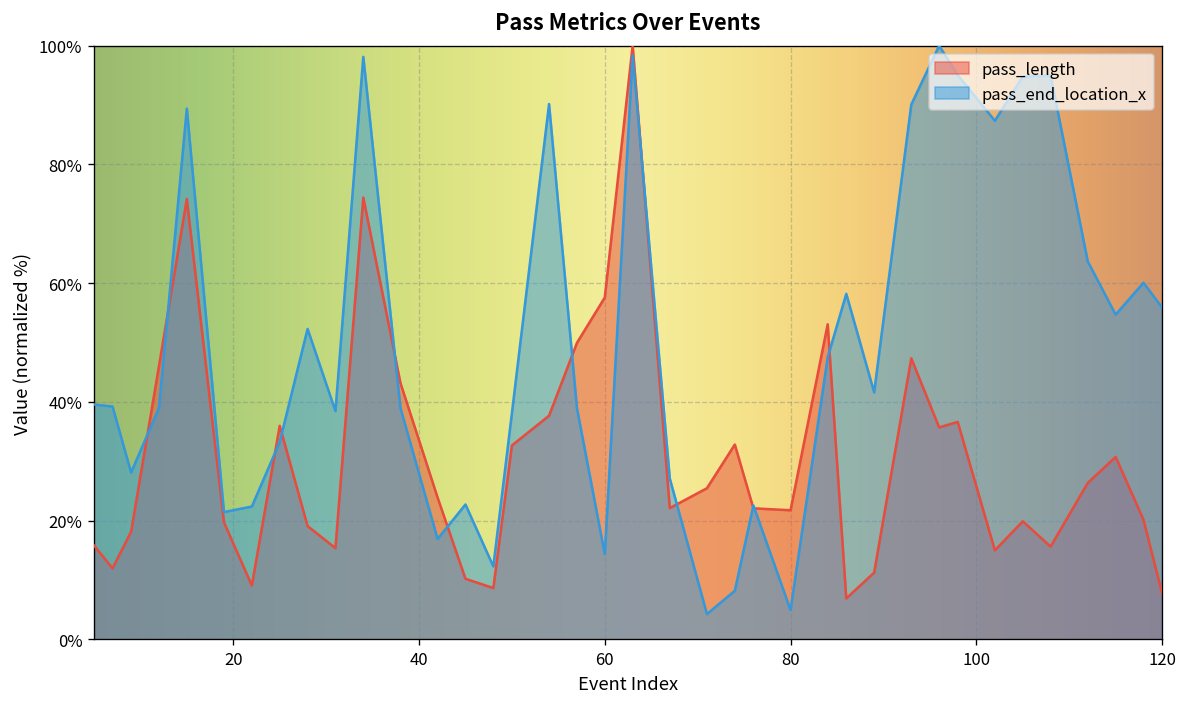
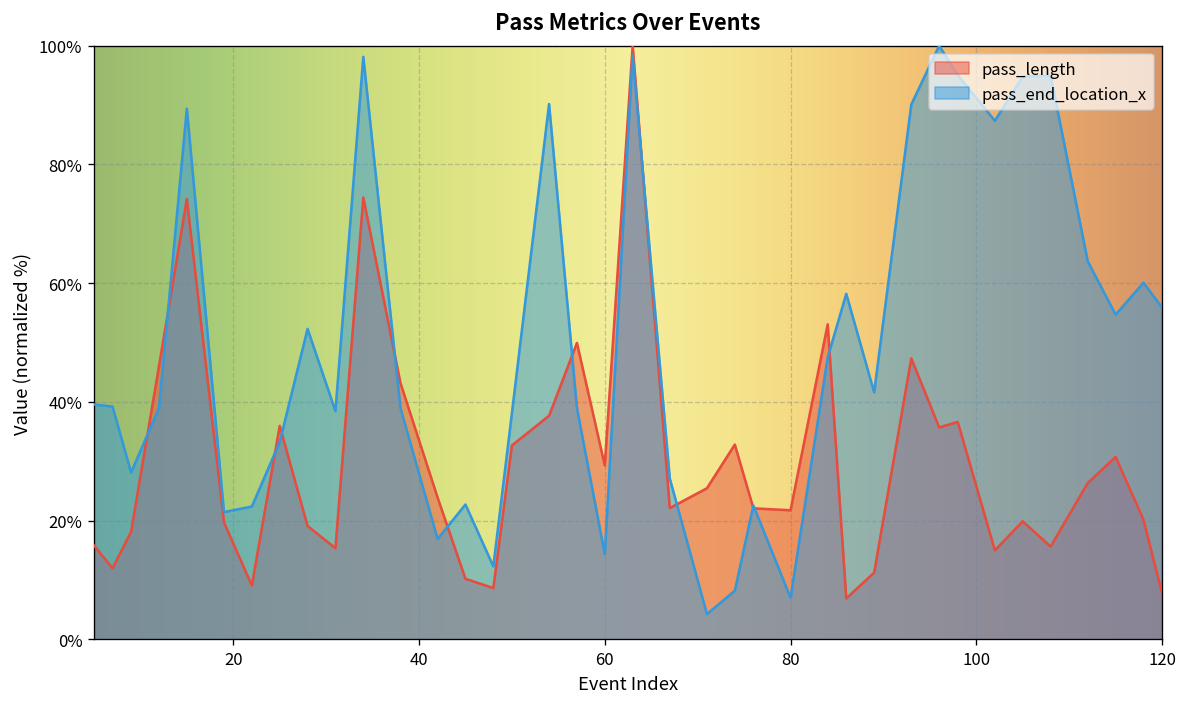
pass_length, 60: 58% -> 29%
pass_end_location_x, 80: 5% -> 7%
